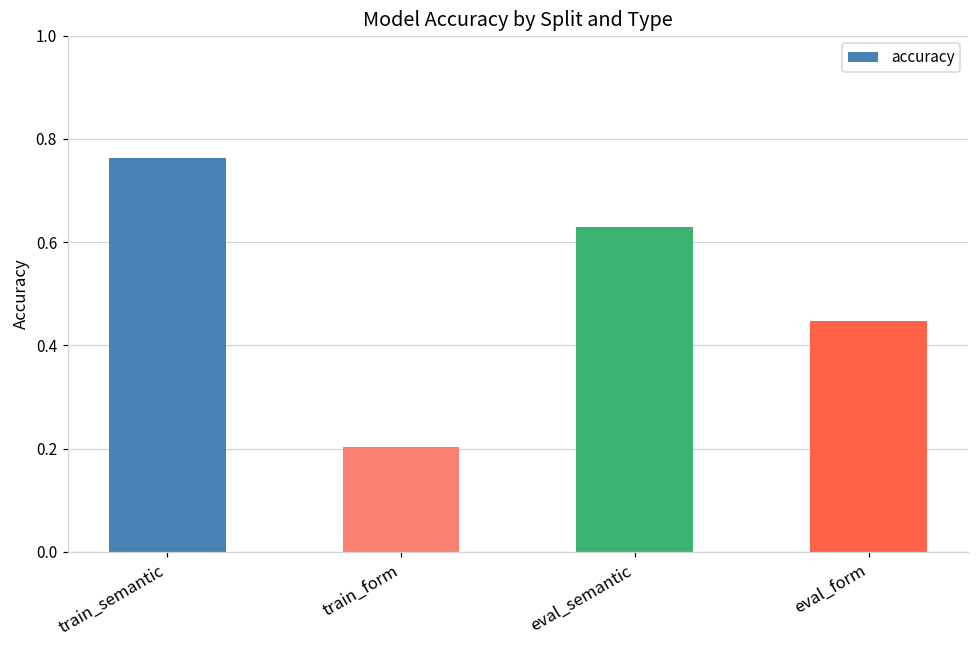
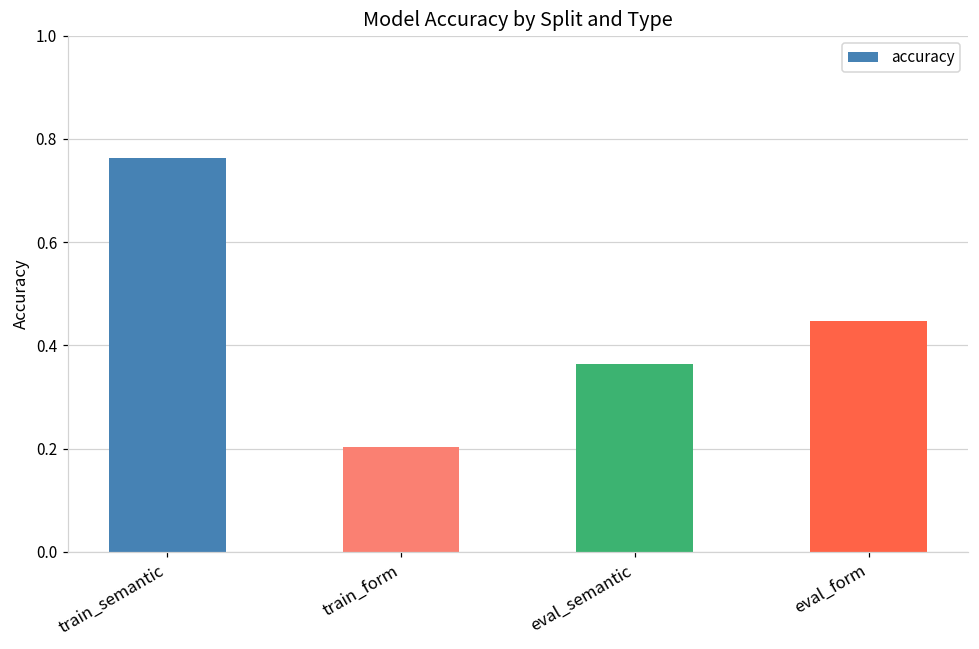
eval_semantic: 0.63 -> 0.36
